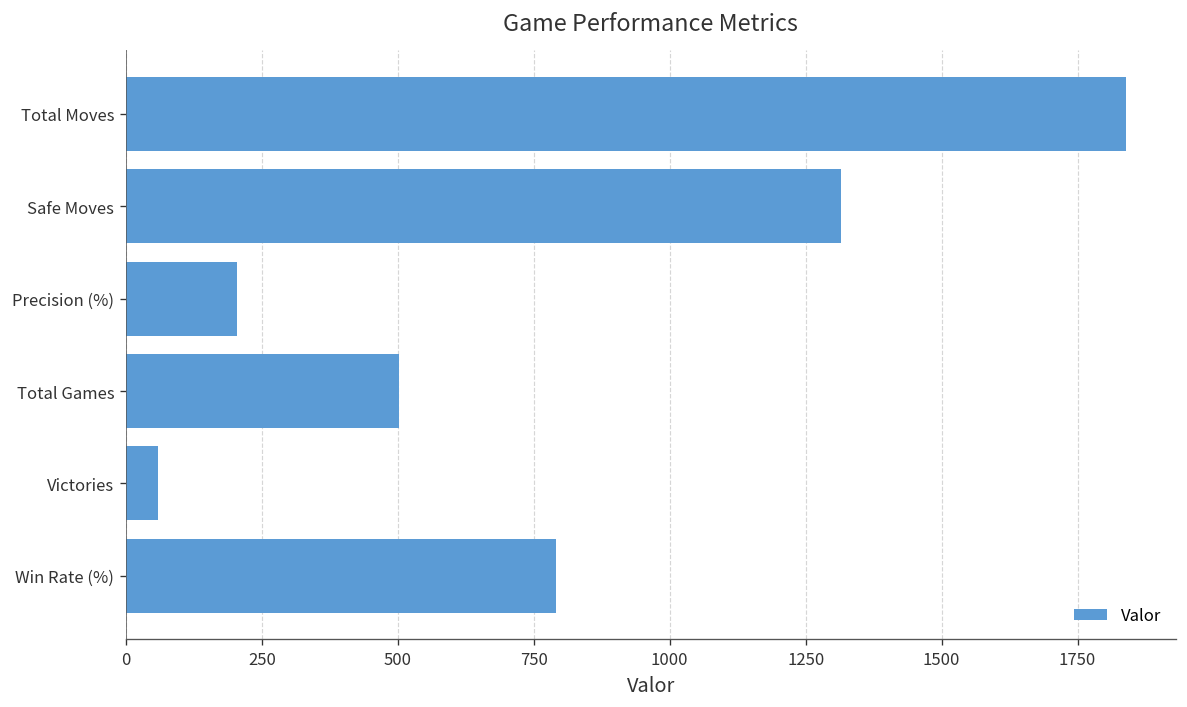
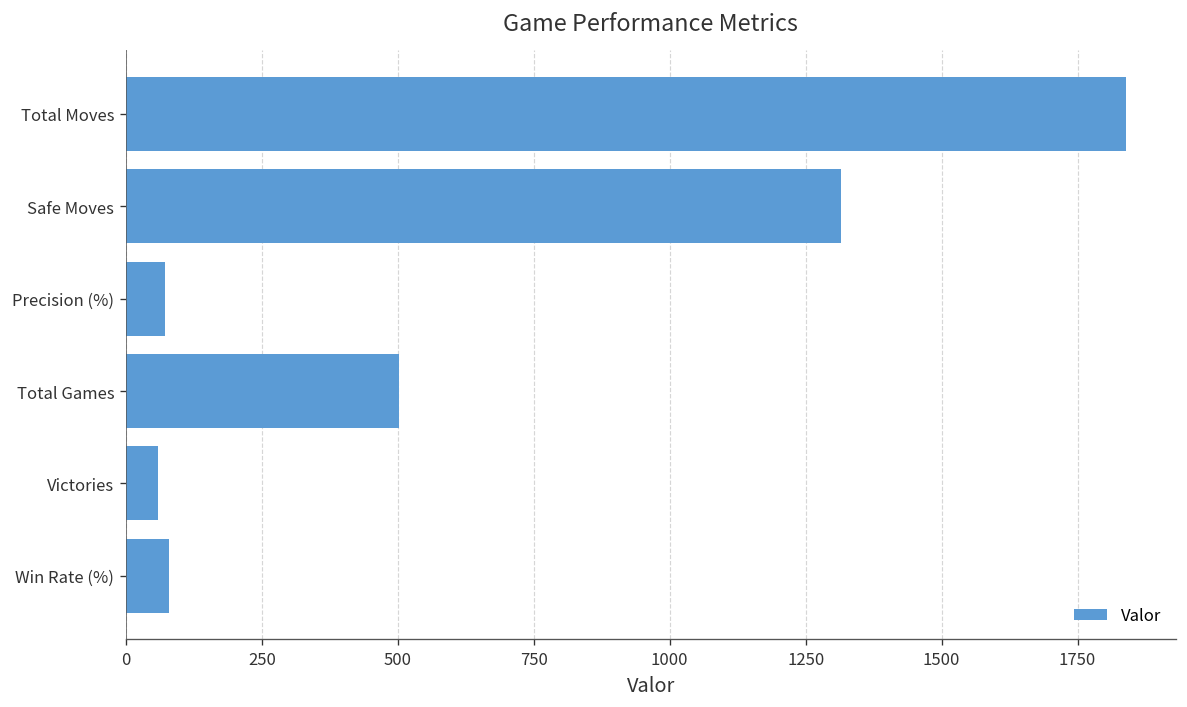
Precision (%): 200 -> 70
Win Rate (%): 790 -> 80
